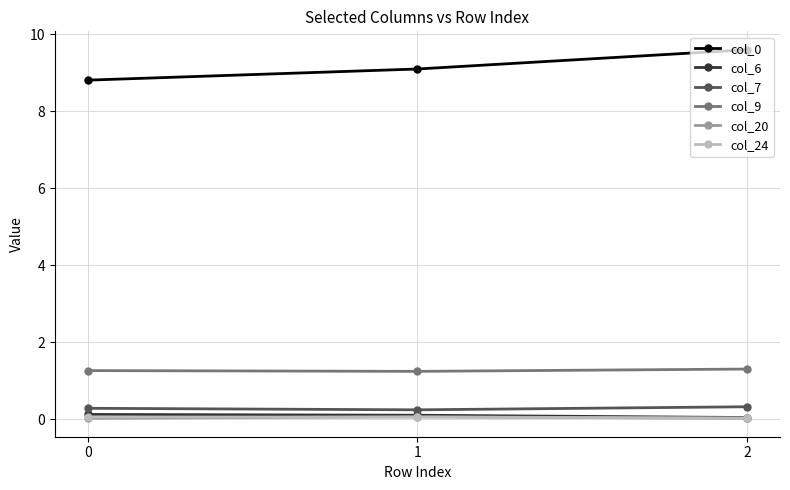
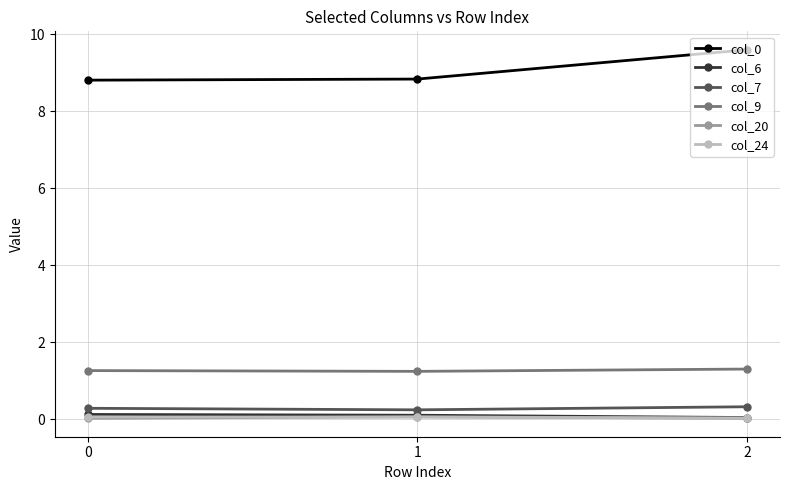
col_0, 1: 9.1 -> 8.8
